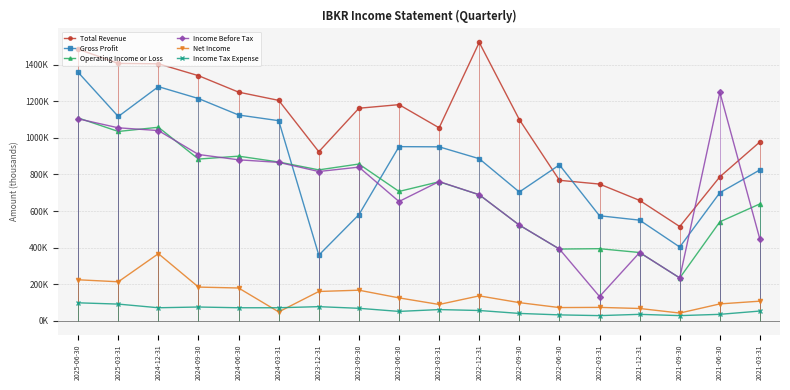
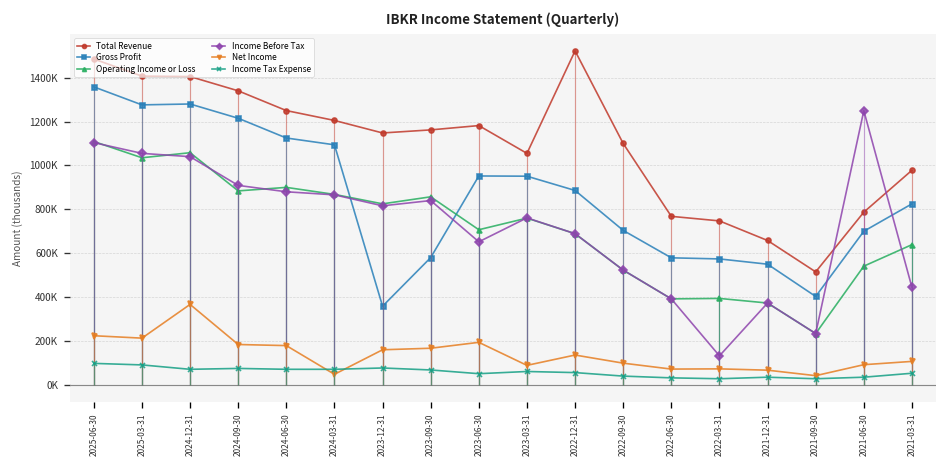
Gross Profit, 2025-03-31: 1120000 -> 1280000
Total Revenue, 2023-12-31: 920000 -> 1150000
Net Income, 2023-06-30: 130000 -> 190000
Gross Profit, 2022-06-30: 850000 -> 580000
